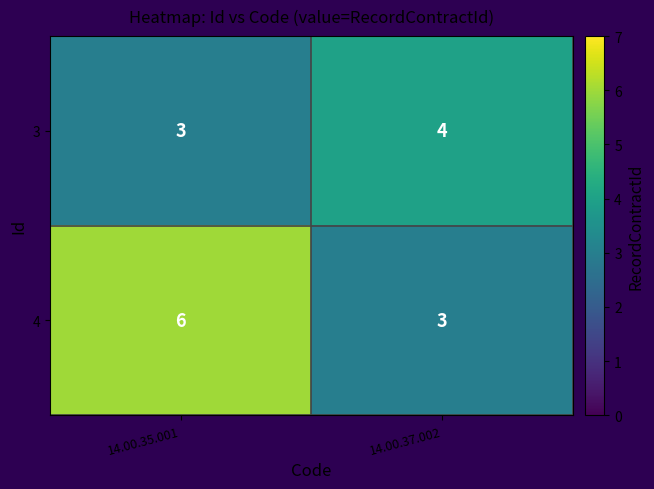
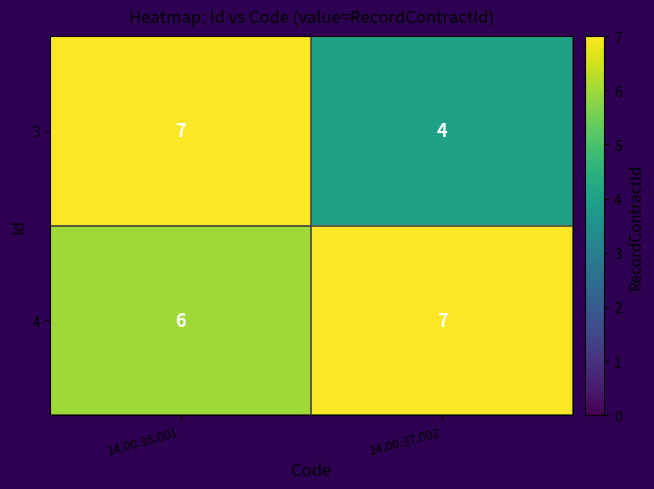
3, 14.00.35.001: 3 -> 7
4, 14.00.37.002: 3 -> 7
